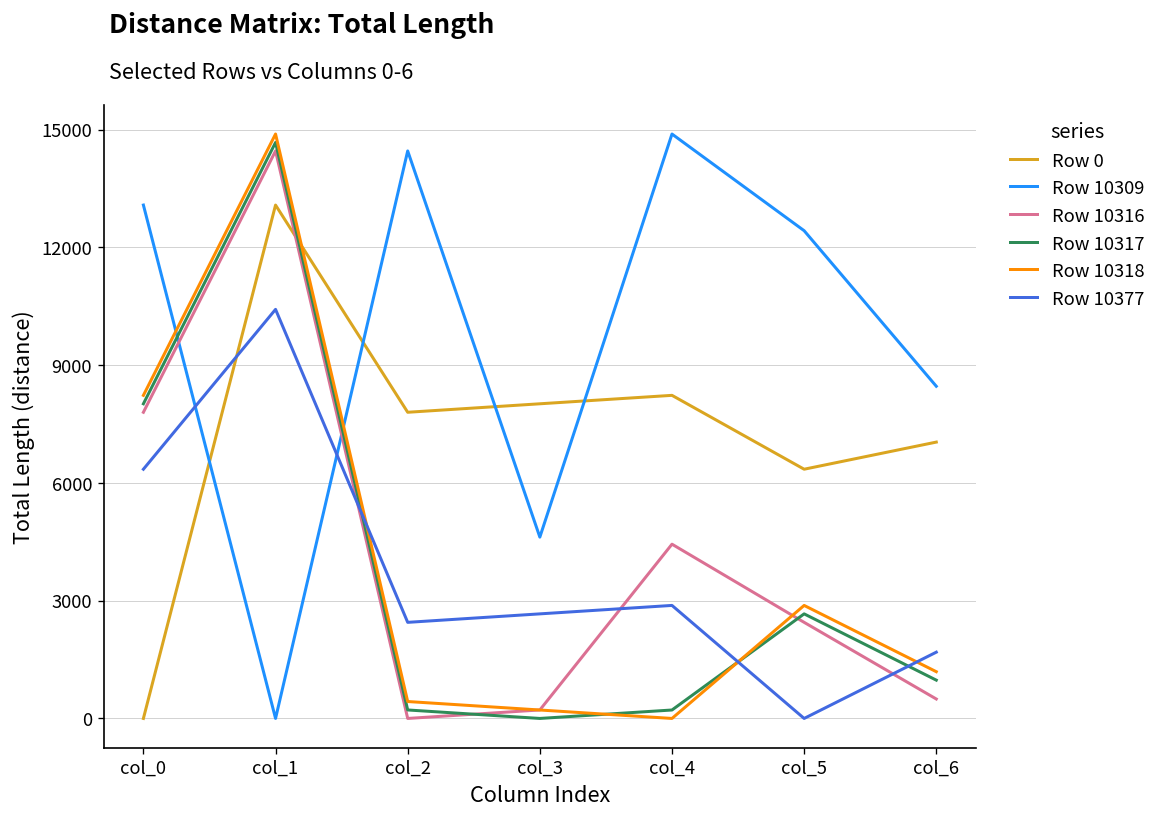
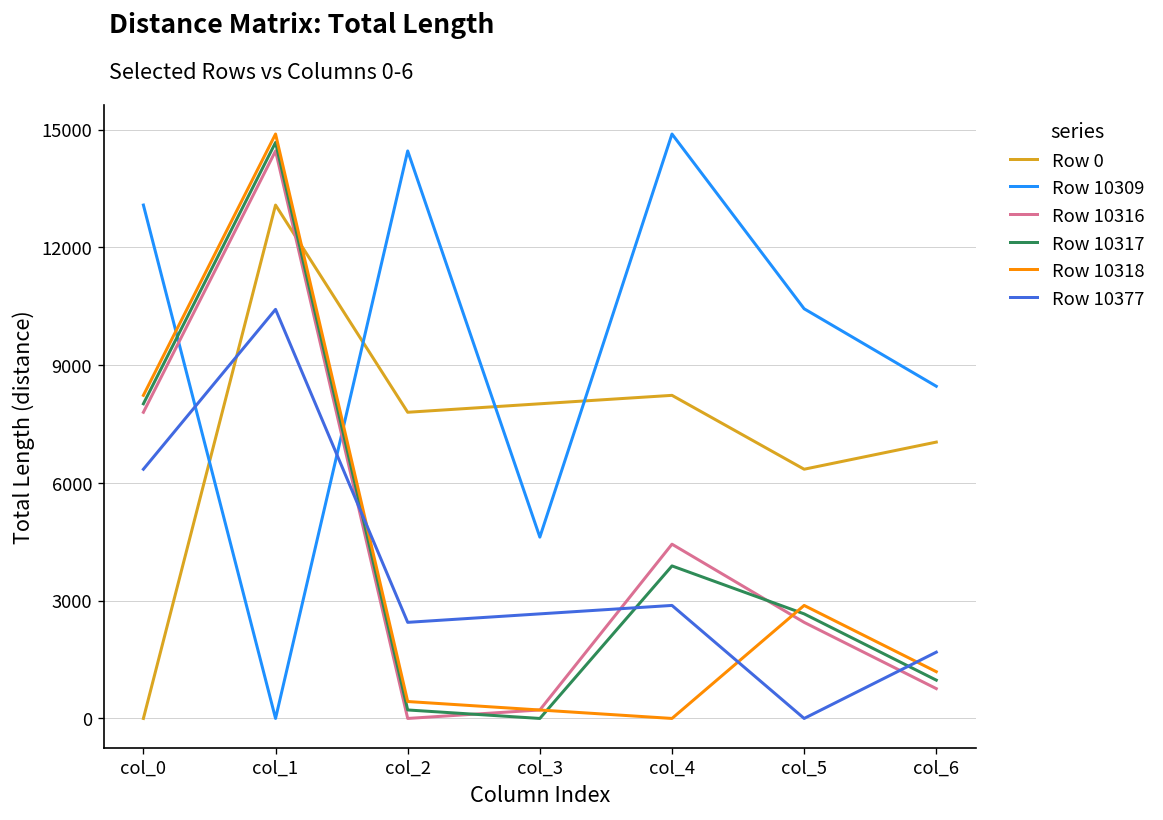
Row 10317, col_4: 200 -> 3900
Row 10309, col_5: 12400 -> 10400
Row 10316, col_6: 500 -> 800
